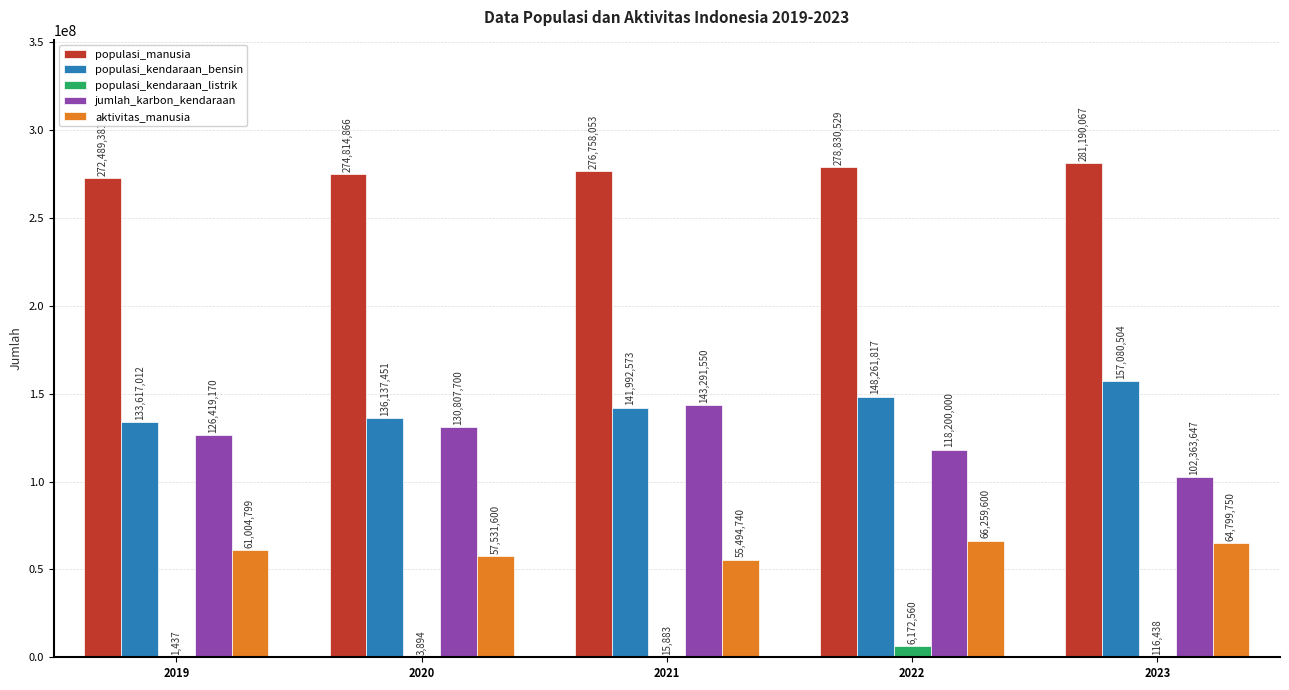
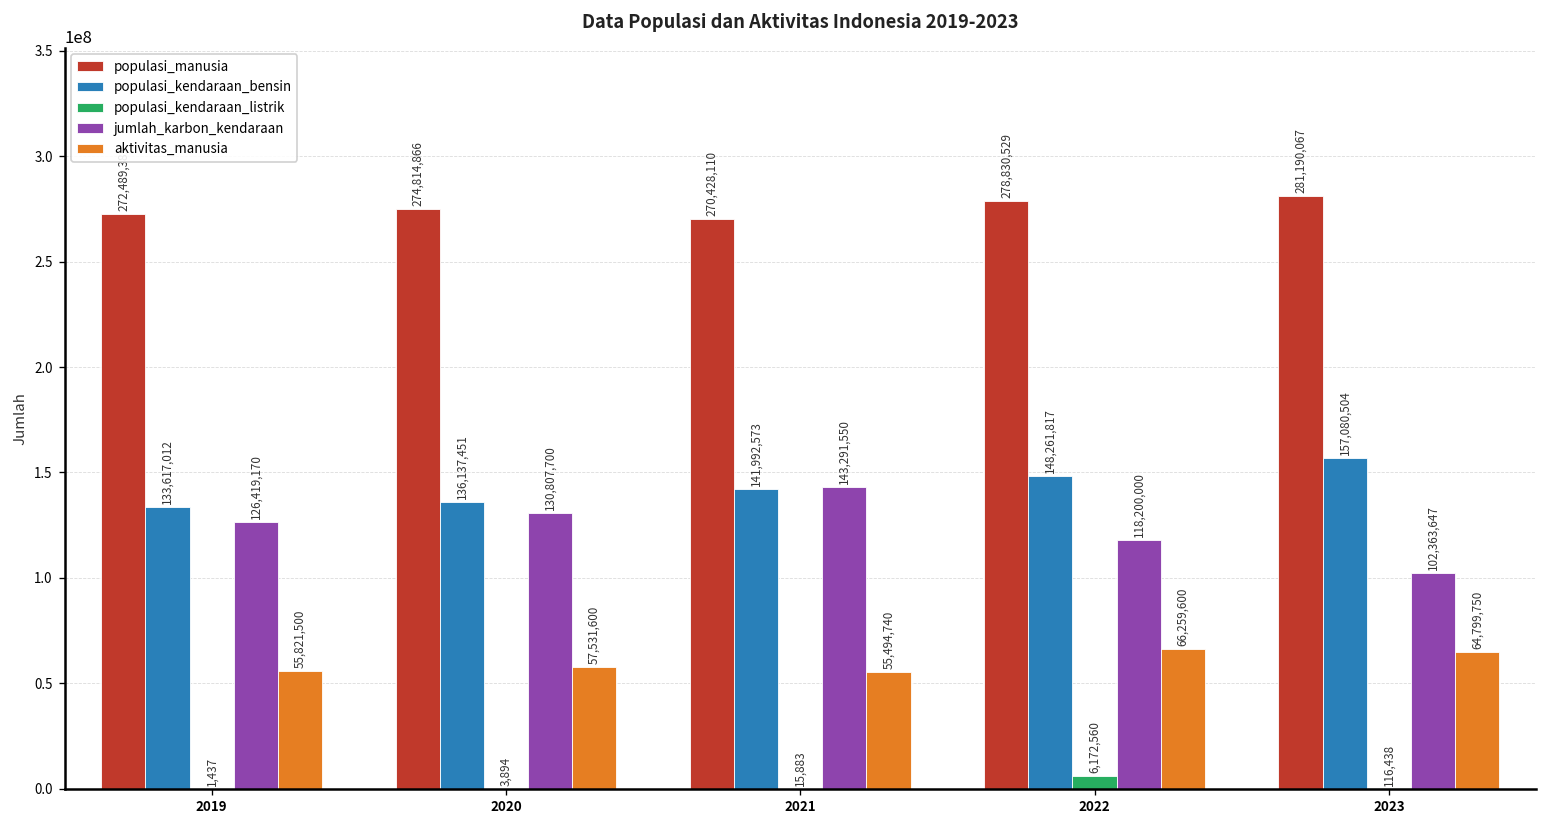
aktivitas_manusia, 2019: 61,004,799 -> 55,821,500
populasi_manusia, 2021: 276,758,053 -> 270,428,110
